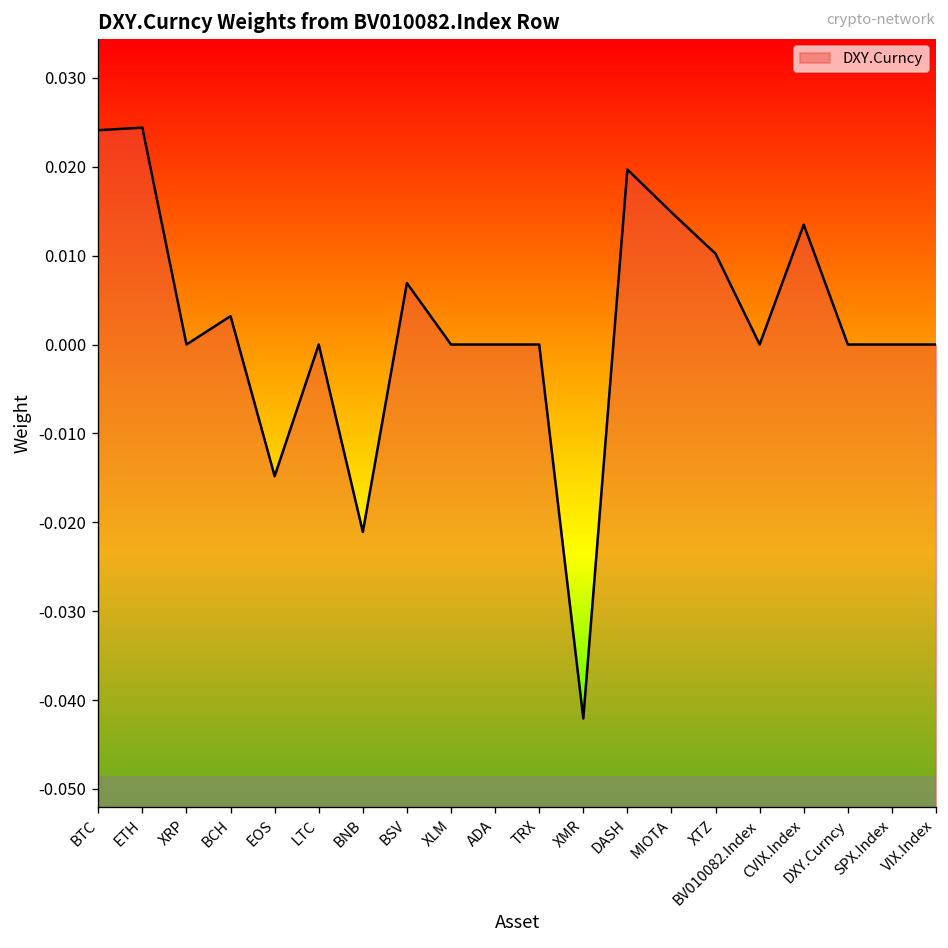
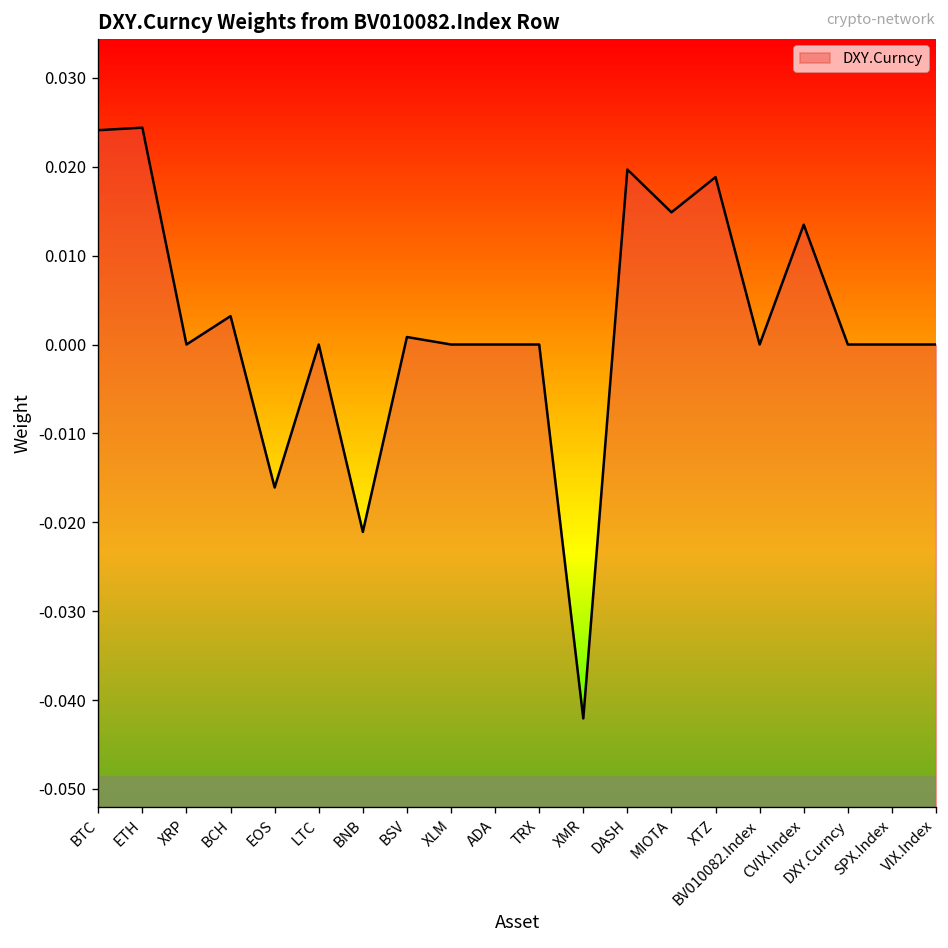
EOS: -0.015 -> -0.016
BSV: 0.007 -> 0.001
XTZ: 0.010 -> 0.019
